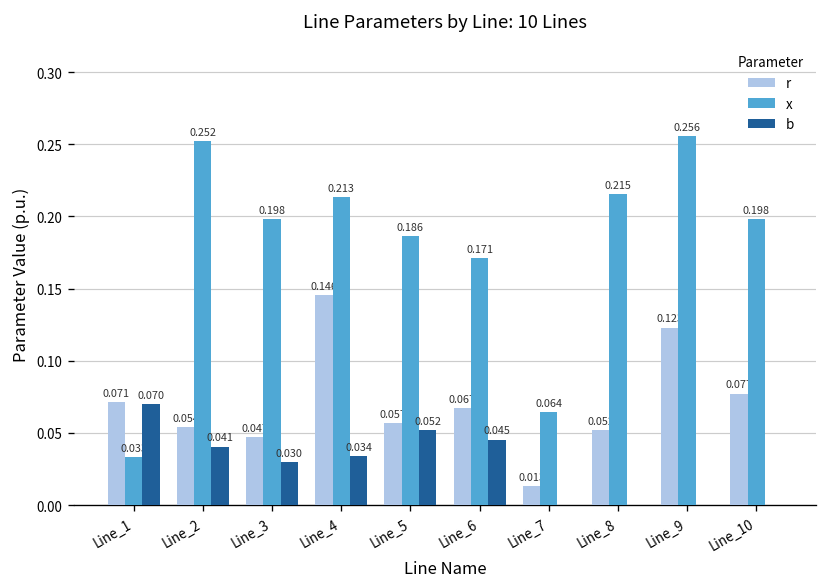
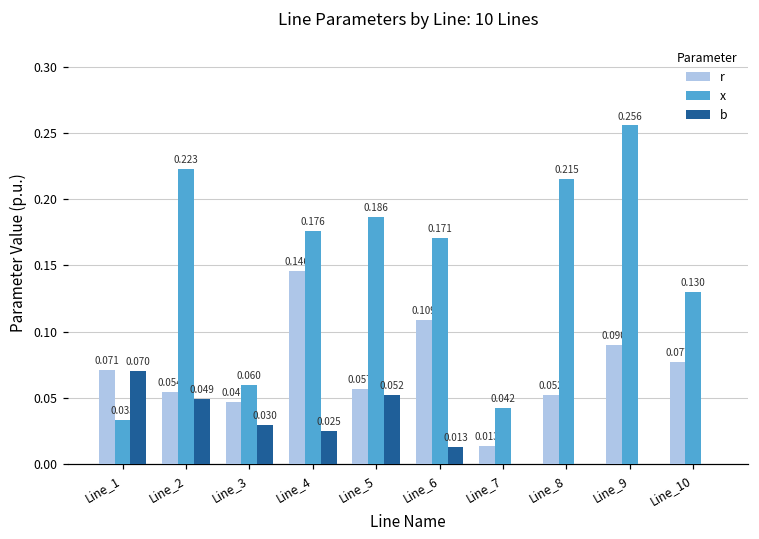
x, Line_2: 0.252 -> 0.223
b, Line_2: 0.041 -> 0.049
x, Line_3: 0.198 -> 0.060
x, Line_4: 0.213 -> 0.176
b, Line_4: 0.034 -> 0.025
r, Line_6: 0.067 -> 0.109
b, Line_6: 0.045 -> 0.013
x, Line_7: 0.064 -> 0.042
r, Line_9: 0.123 -> 0.090
x, Line_10: 0.198 -> 0.130
